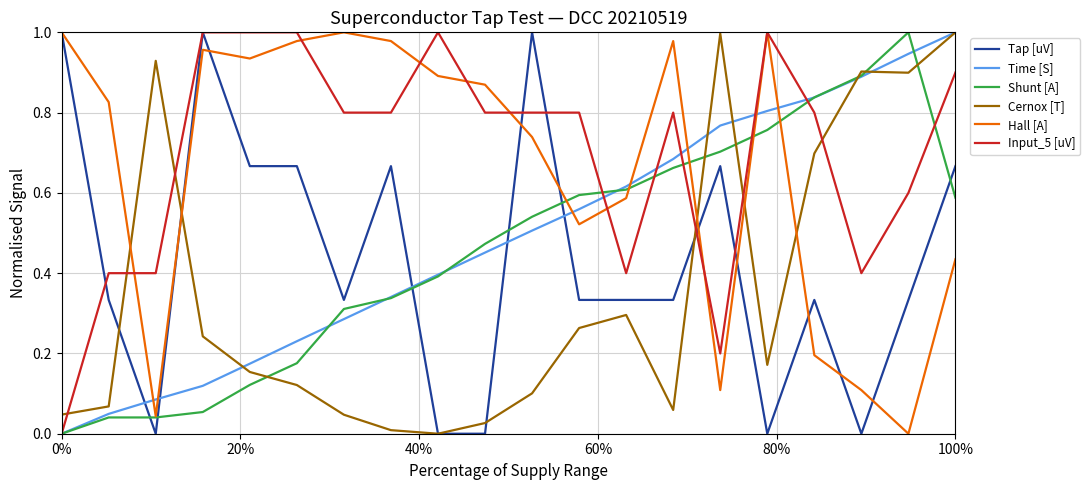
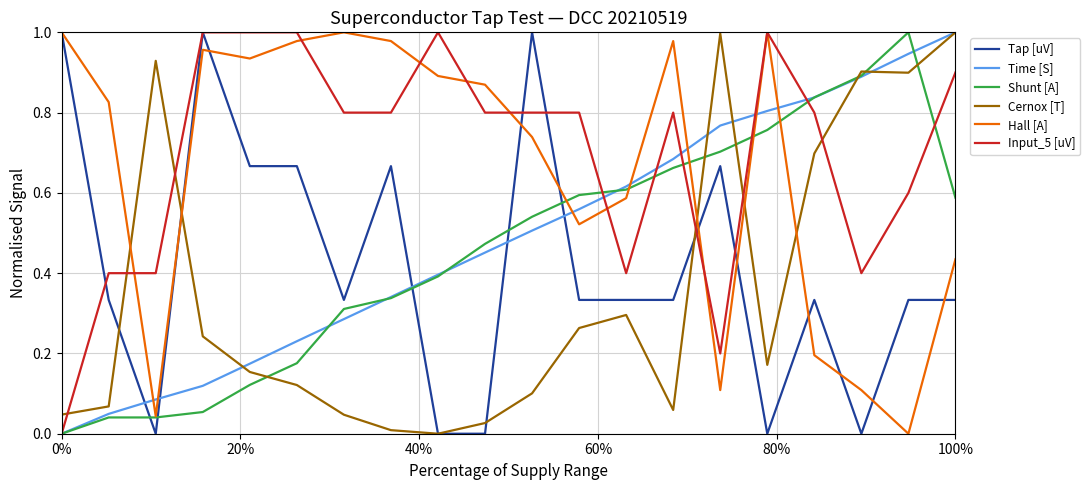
Tap [uV], 100%: 0.67 -> 0.33
